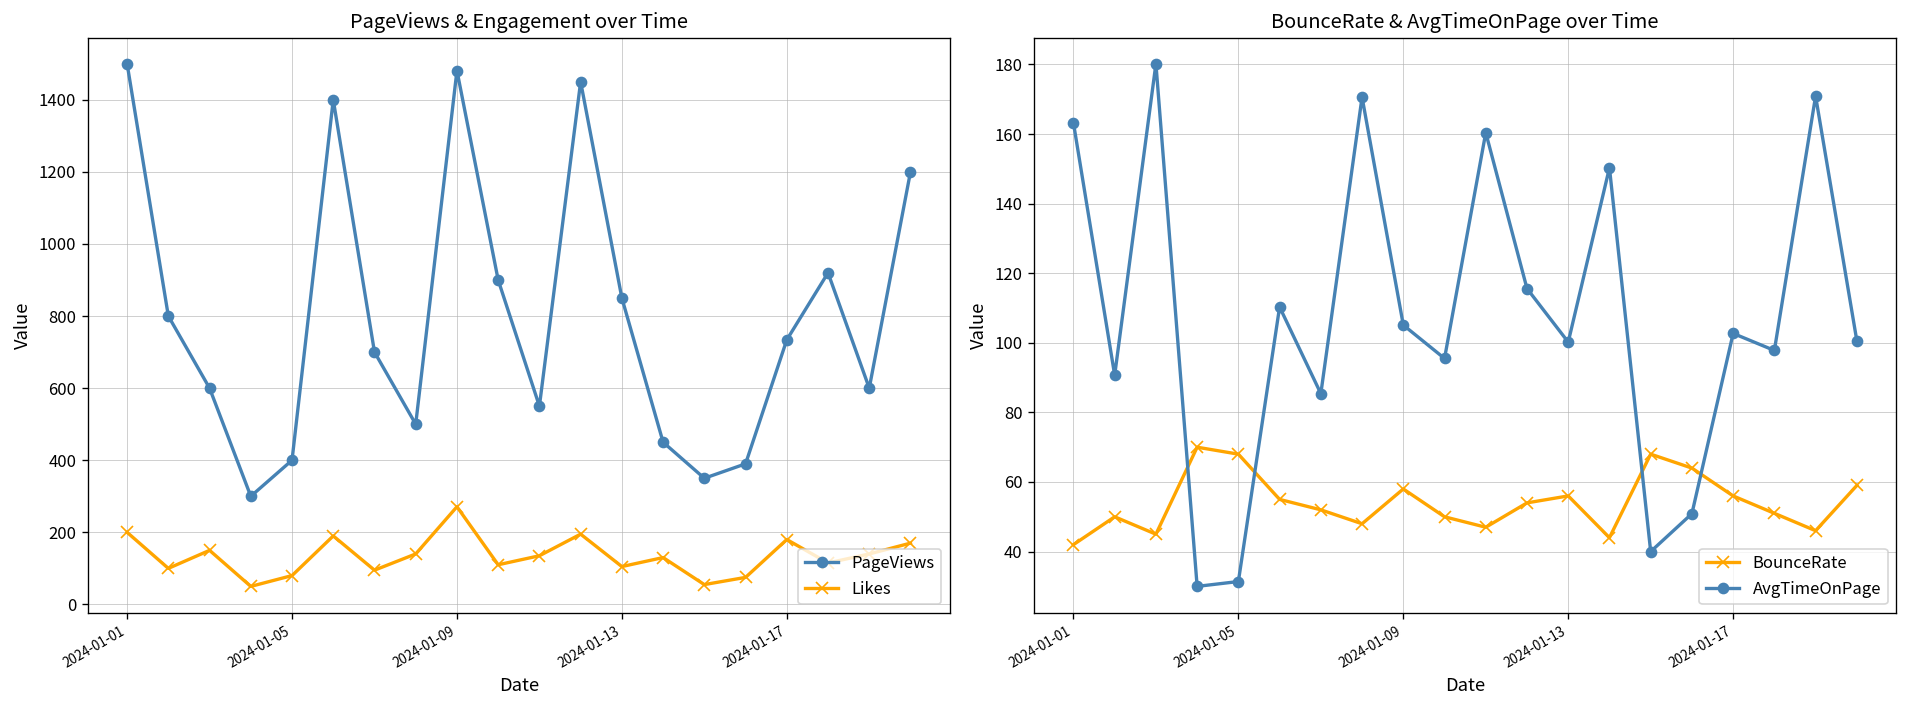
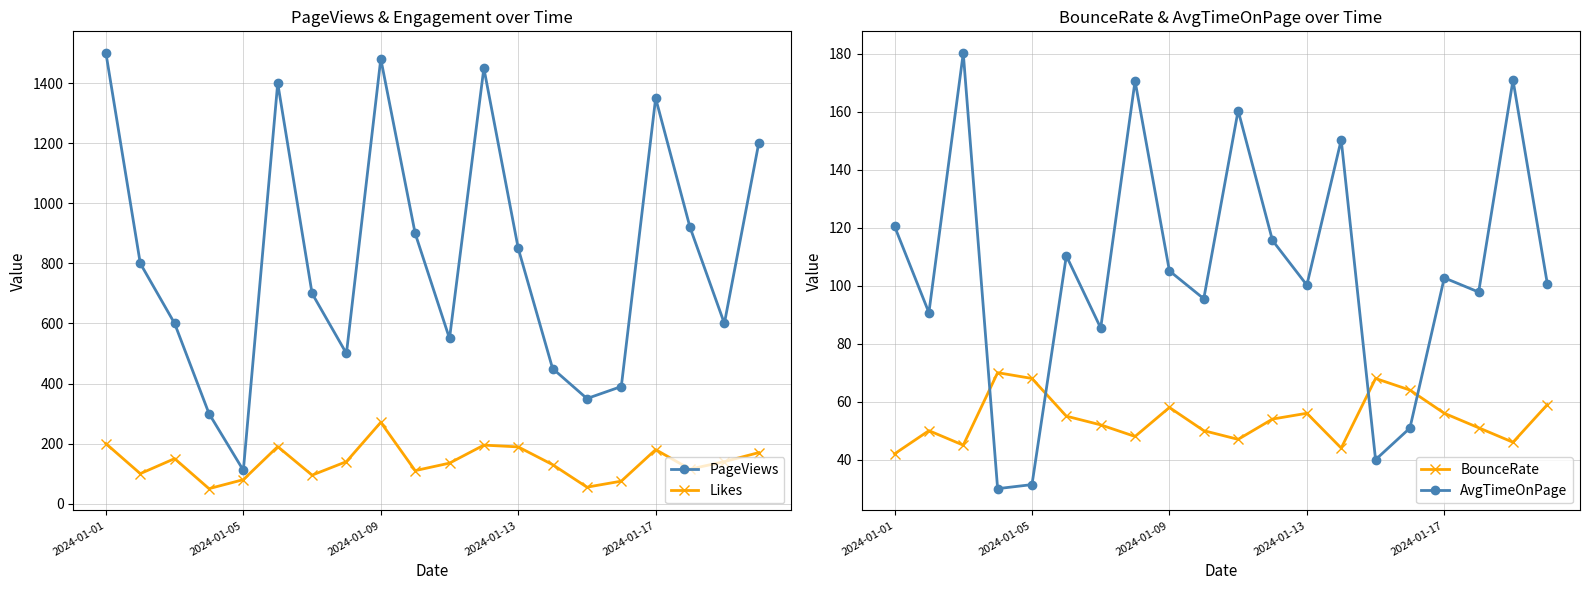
PageViews & Engagement over Time, PageViews, 2024-01-05: 400 -> 110
PageViews & Engagement over Time, Likes, 2024-01-13: 110 -> 190
PageViews & Engagement over Time, PageViews, 2024-01-17: 730 -> 1350
BounceRate & AvgTimeOnPage over Time, AvgTimeOnPage, 2024-01-01: 163 -> 121
